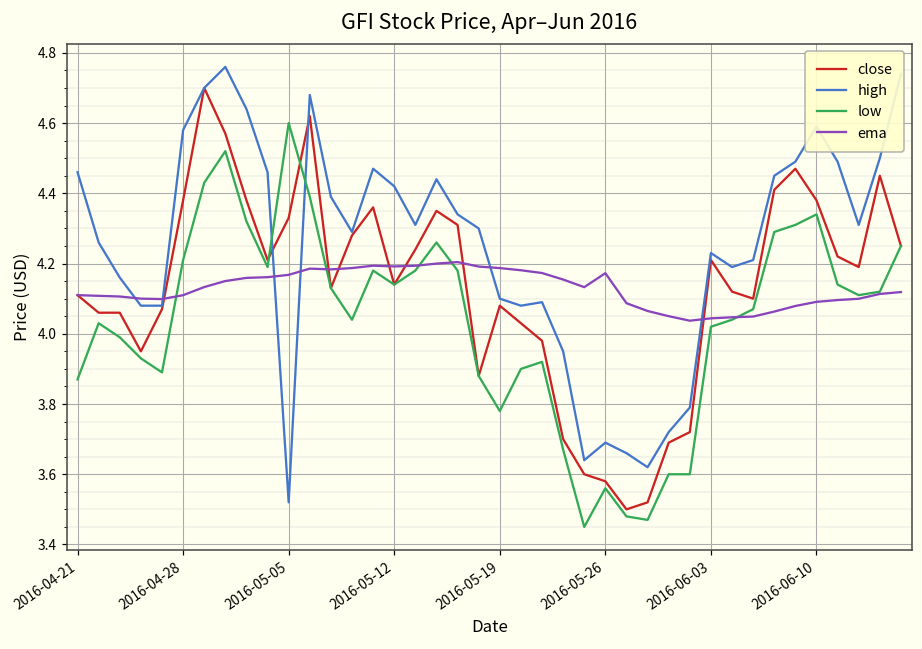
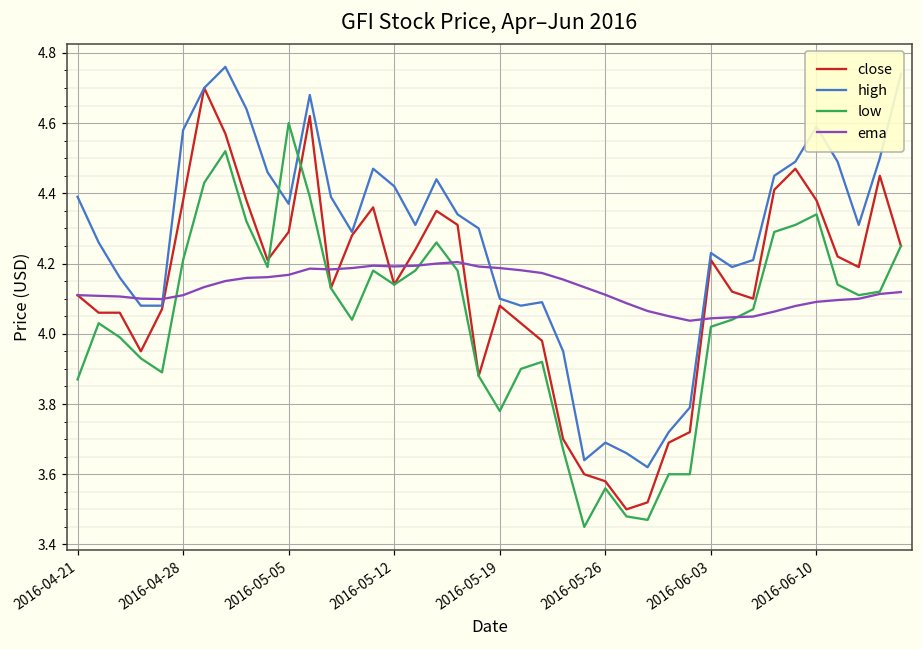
high, 2016-04-21: 4.46 -> 4.39
close, 2016-05-05: 4.33 -> 4.29
high, 2016-05-05: 3.52 -> 4.37
ema, 2016-05-26: 4.17 -> 4.11
